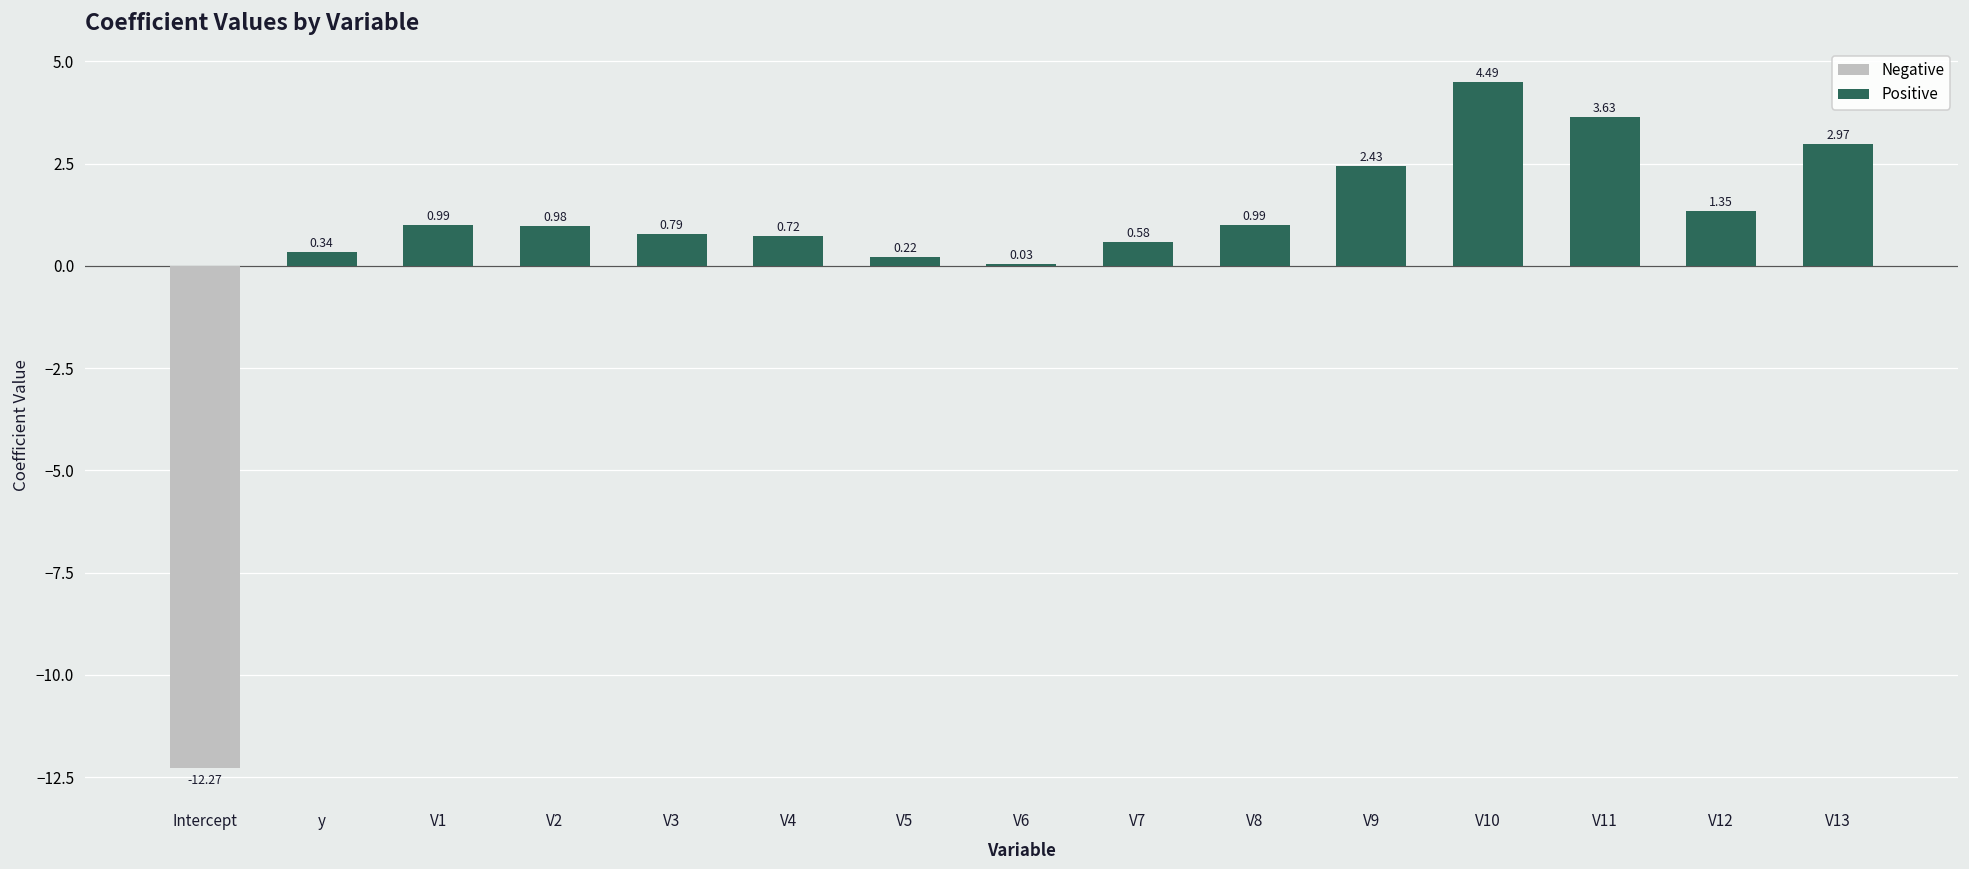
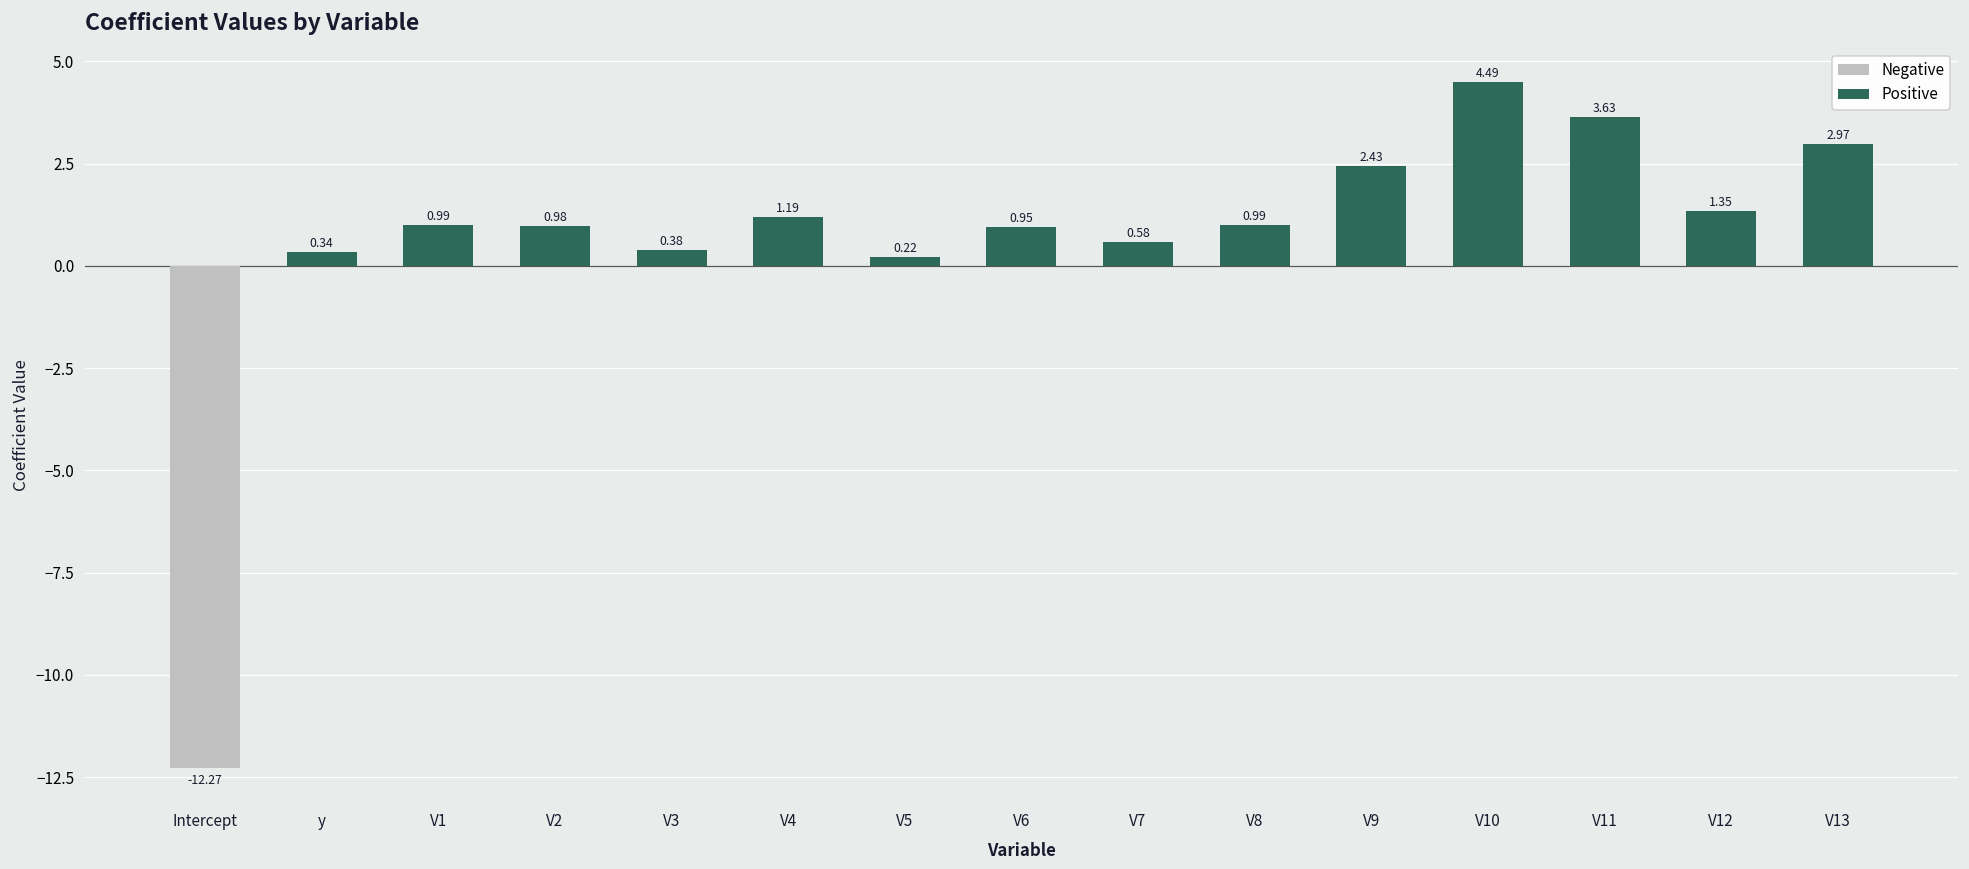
V3: 0.79 -> 0.38
V4: 0.72 -> 1.19
V6: 0.03 -> 0.95
